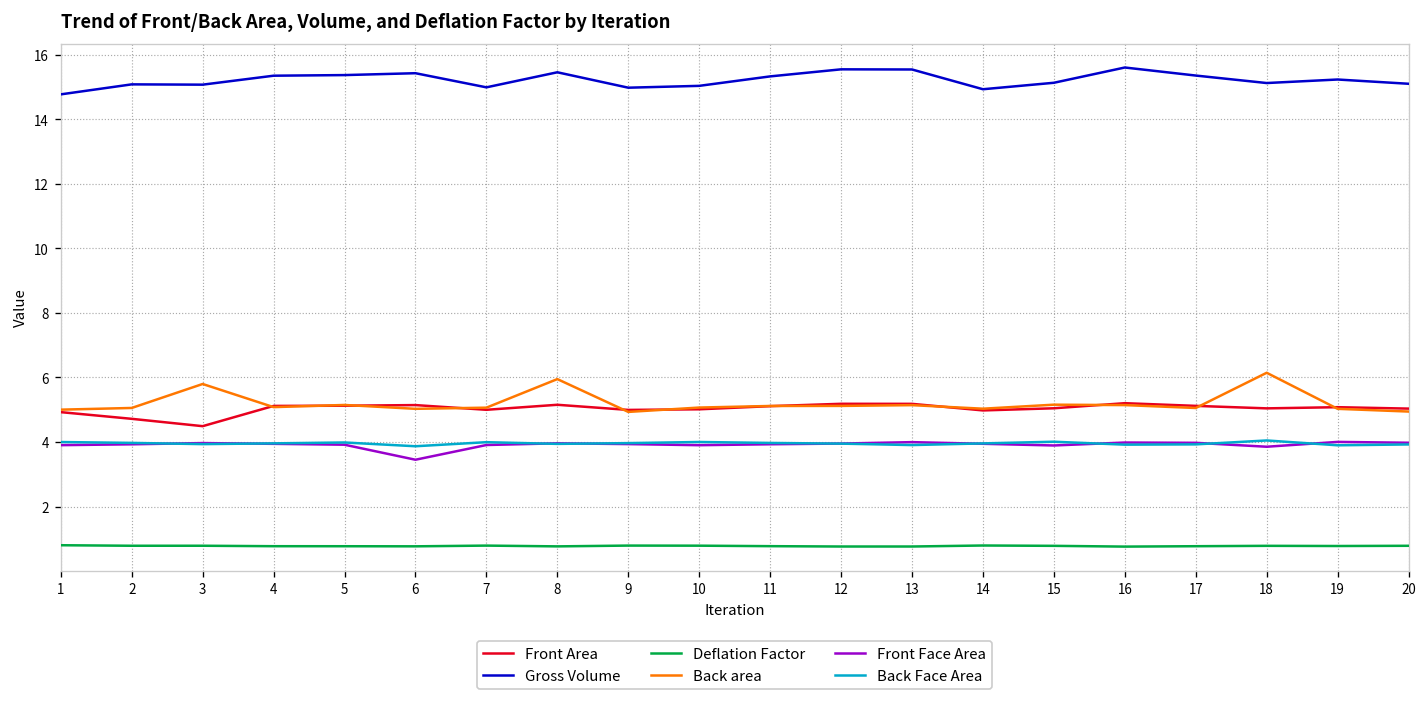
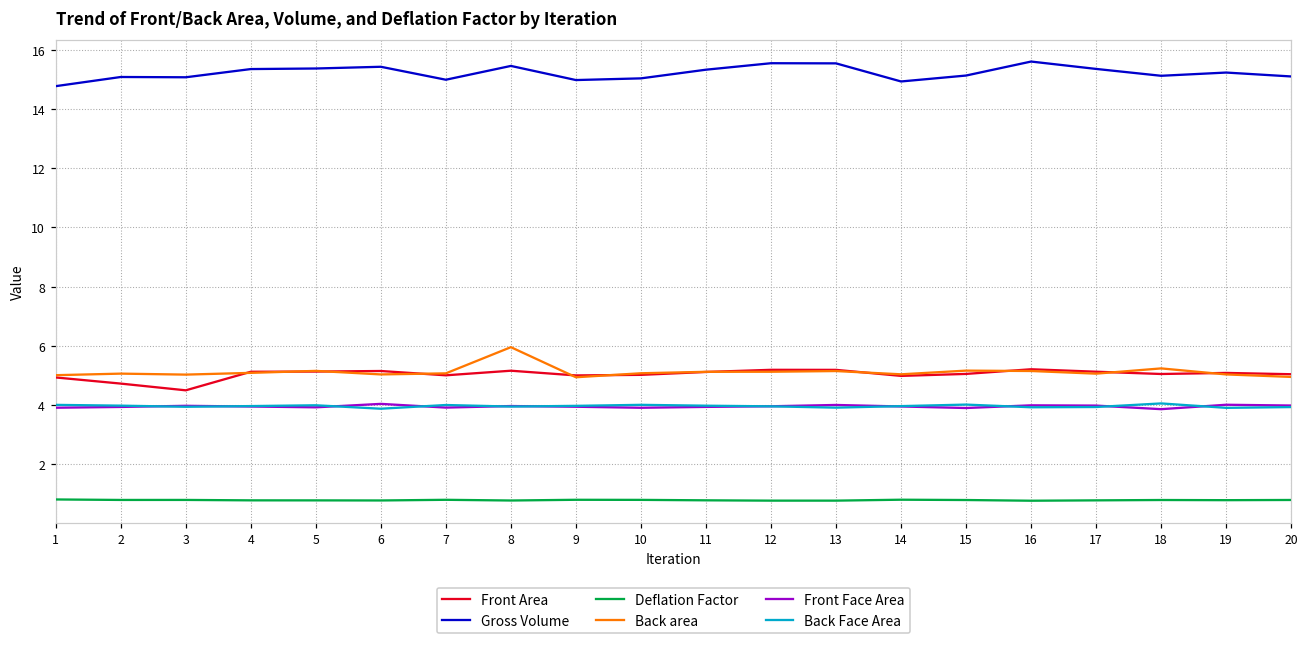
Back area, 3: 5.8 -> 5.0
Front Face Area, 6: 3.5 -> 4.0
Back area, 18: 6.1 -> 5.2
